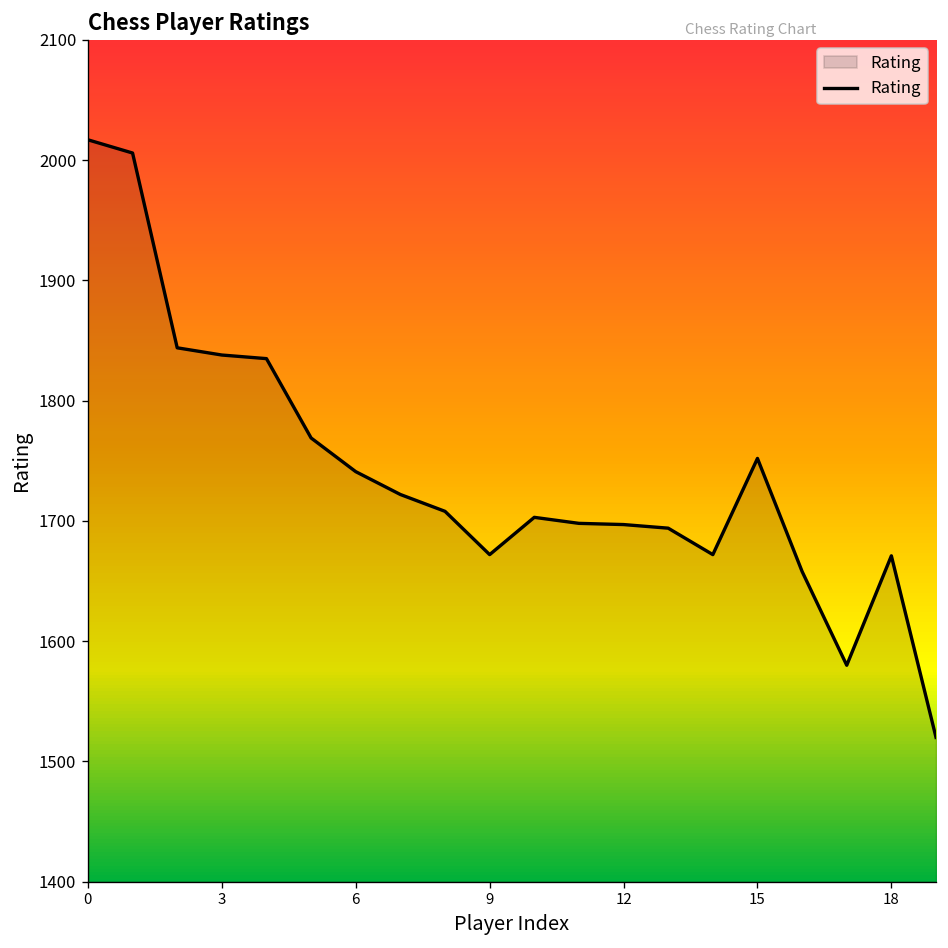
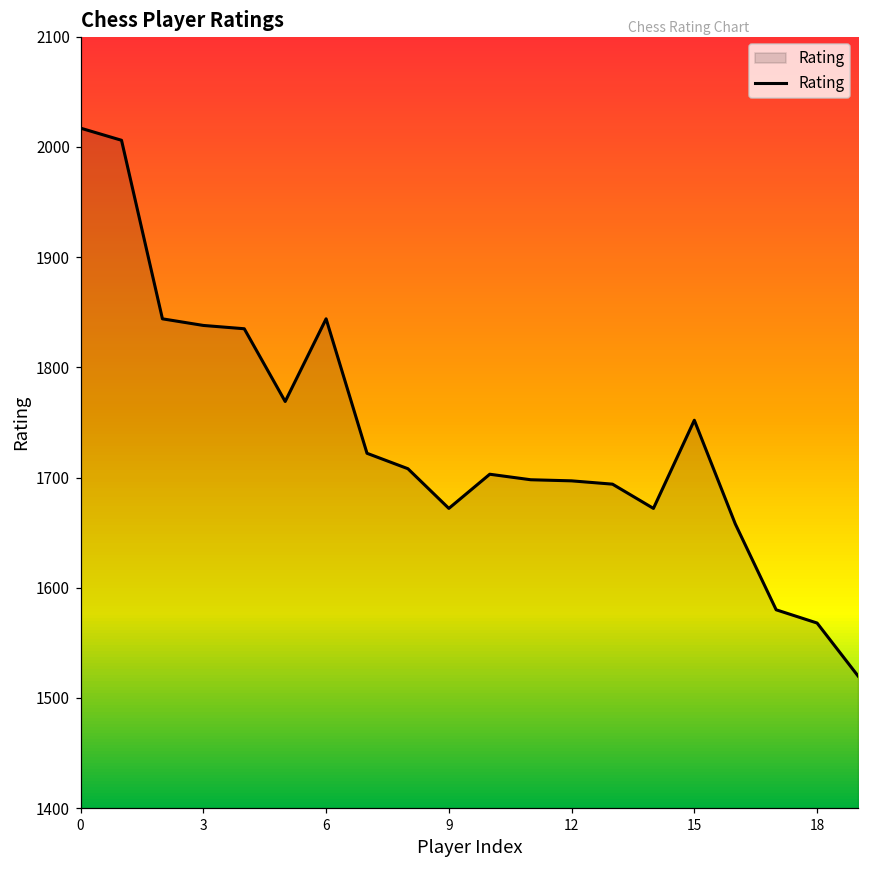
6: 1741 -> 1844
18: 1671 -> 1568
